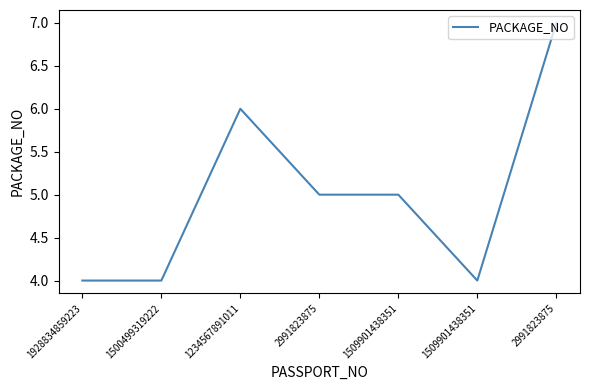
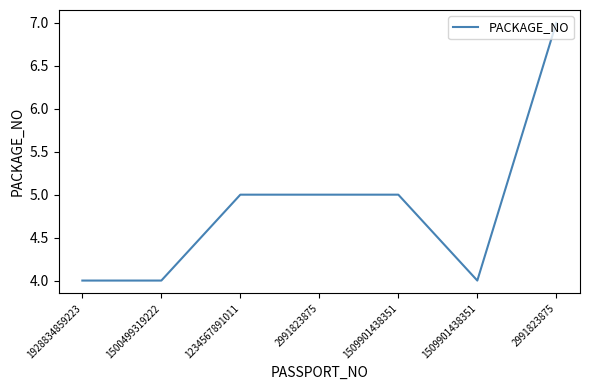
1234567891011: 6 -> 5
